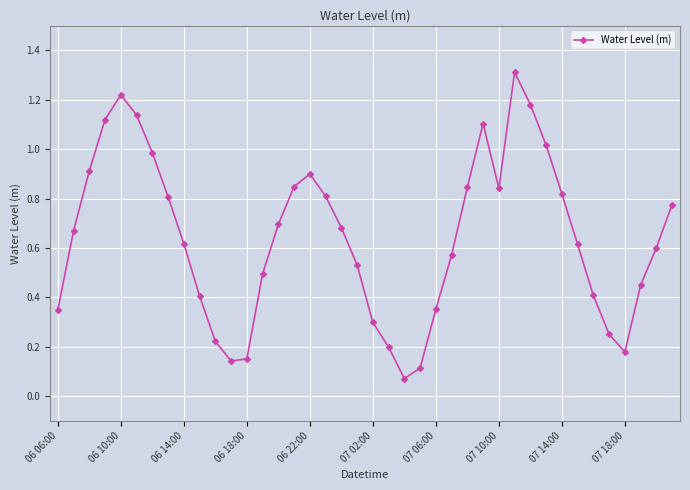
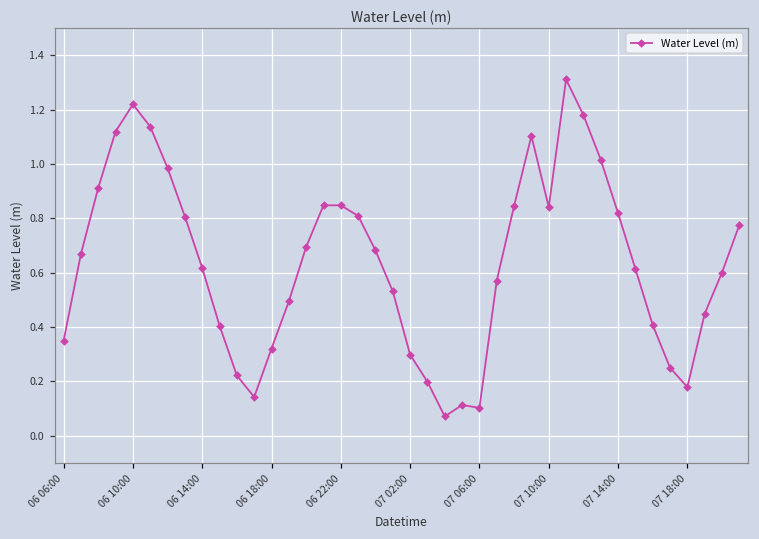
06 18:00: 0.15 -> 0.32
06 22:00: 0.90 -> 0.85
07 06:00: 0.35 -> 0.10
